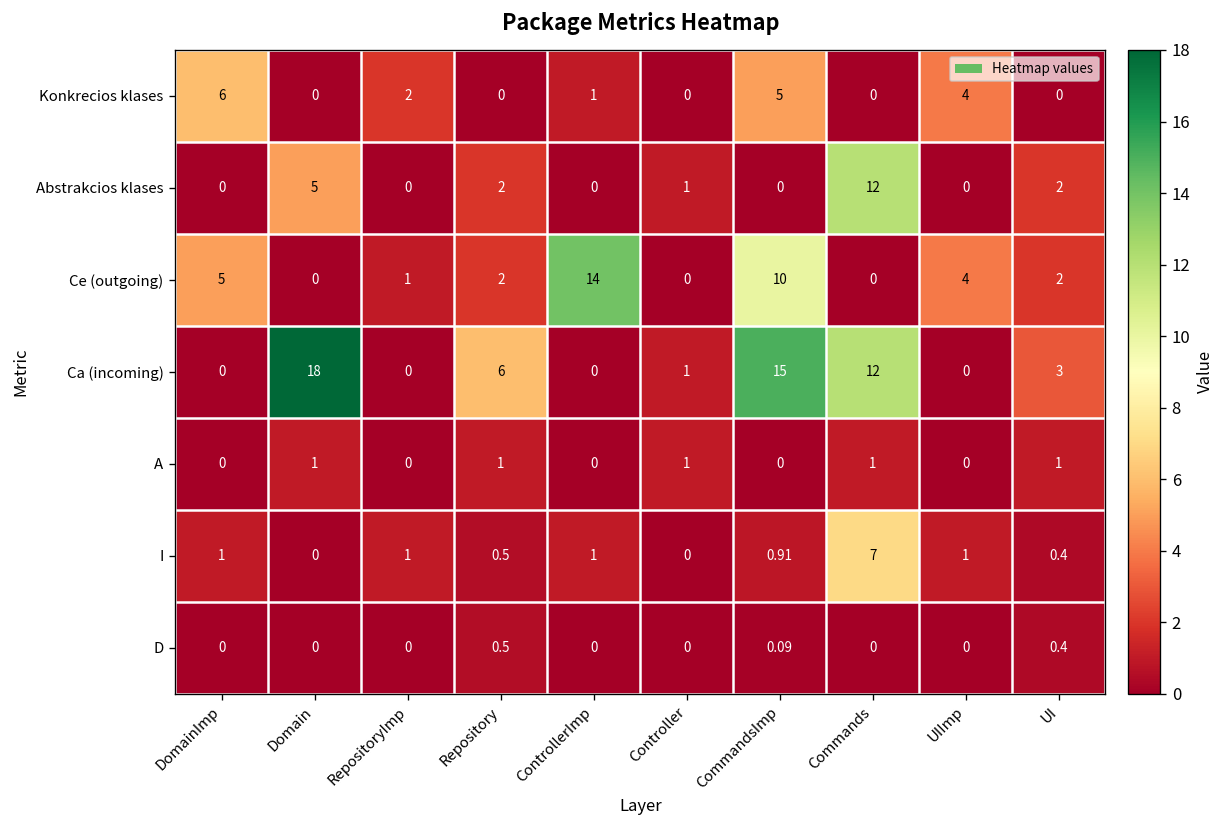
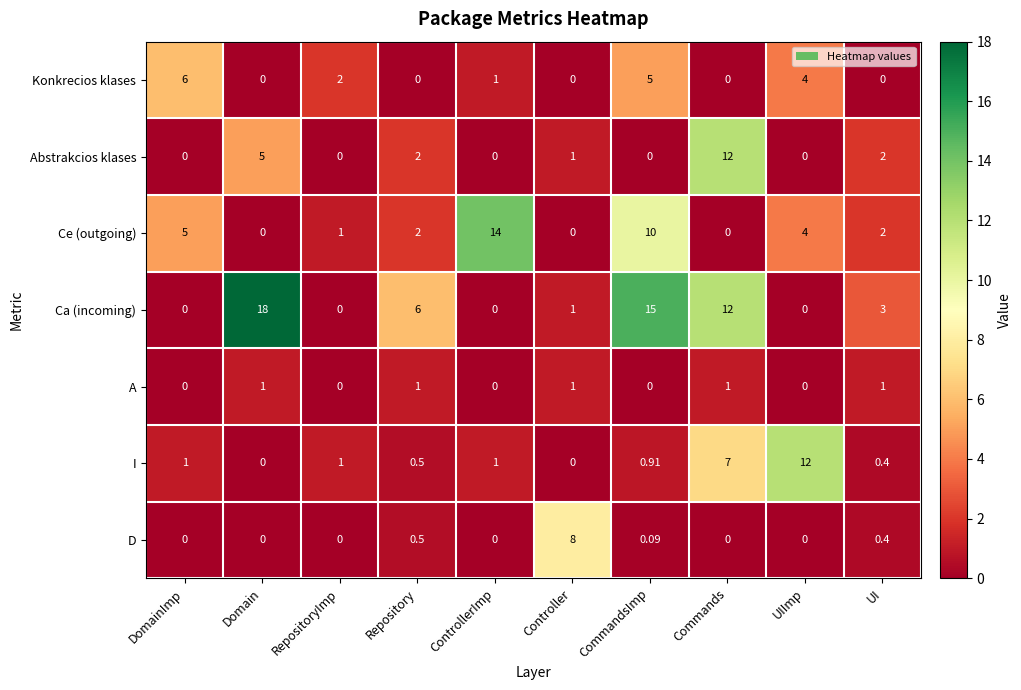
I, UIImp: 1 -> 12
D, Controller: 0 -> 8
